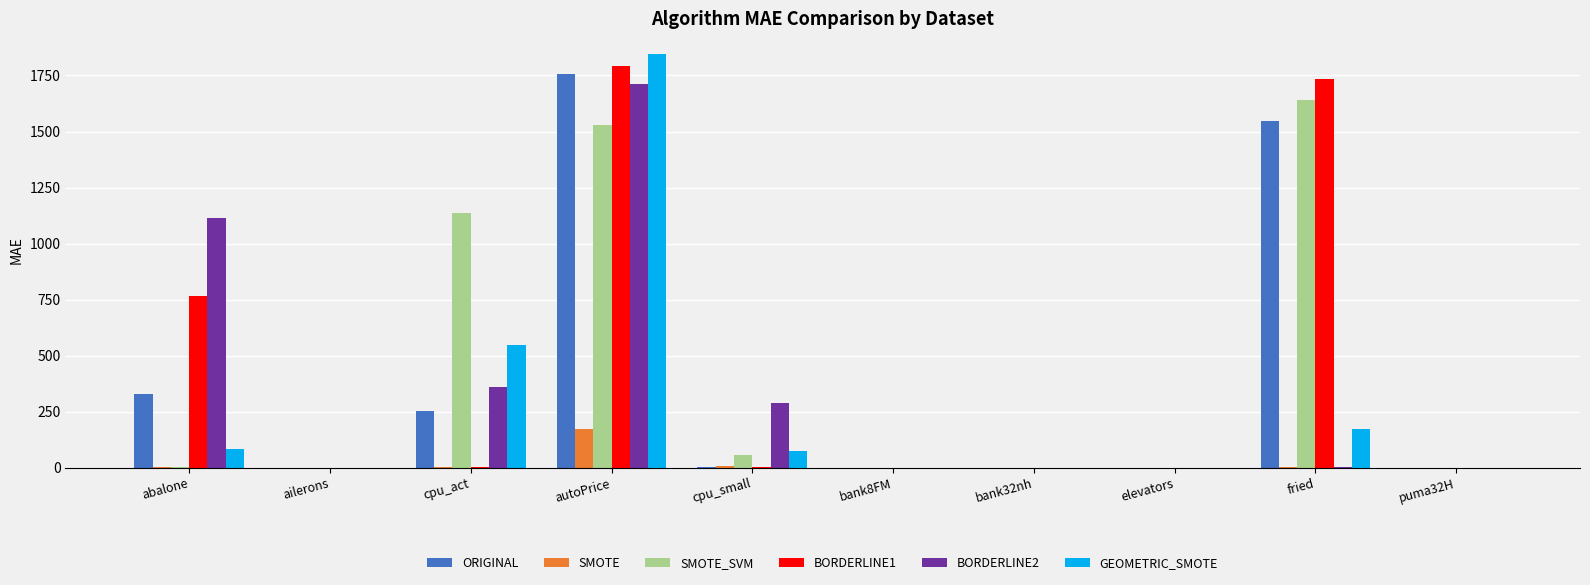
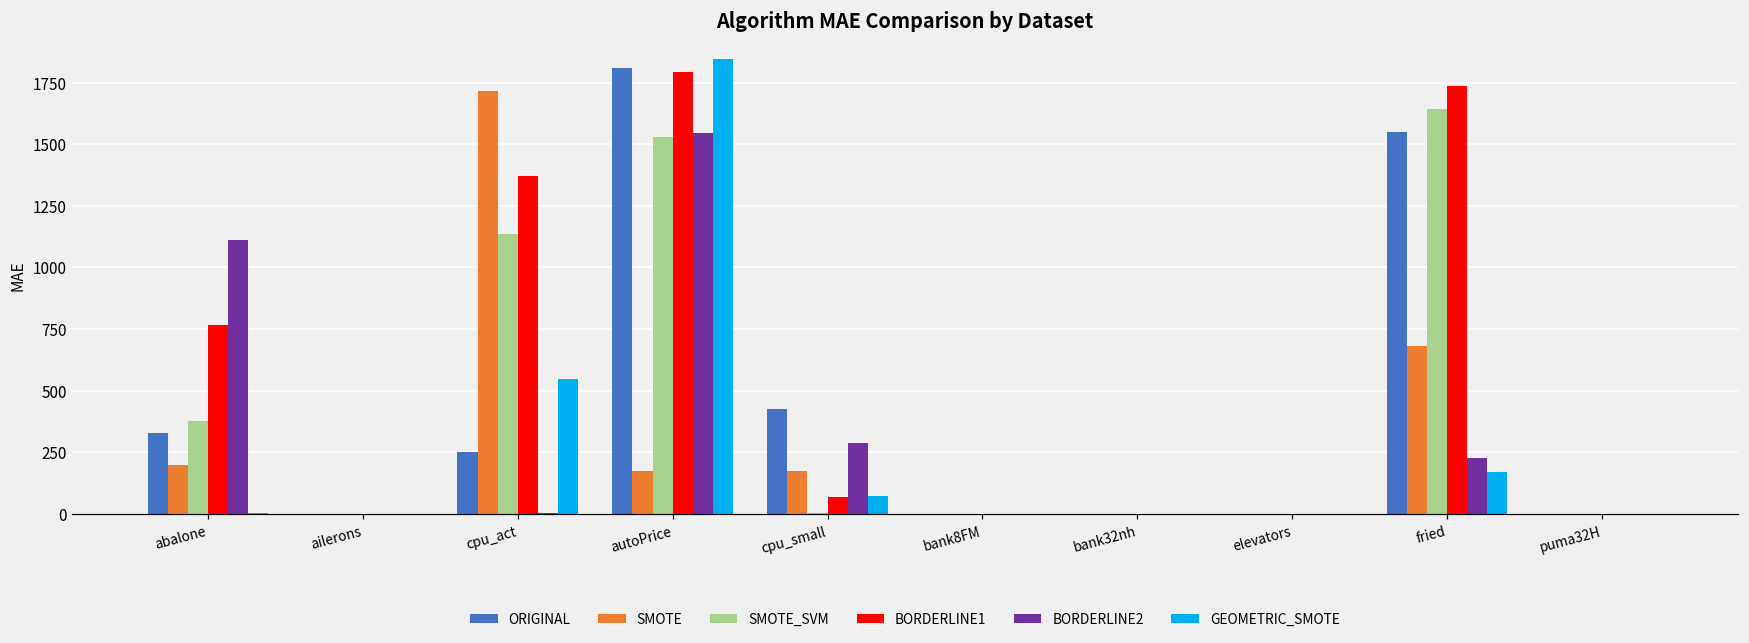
SMOTE, abalone: 0 -> 200
SMOTE_SVM, abalone: 0 -> 380
GEOMETRIC_SMOTE, abalone: 80 -> 0
SMOTE, cpu_act: 0 -> 1720
BORDERLINE1, cpu_act: 0 -> 1370
BORDERLINE2, cpu_act: 360 -> 0
ORIGINAL, autoPrice: 1760 -> 1810
BORDERLINE2, autoPrice: 1710 -> 1550
ORIGINAL, cpu_small: 0 -> 420
SMOTE, cpu_small: 10 -> 170
SMOTE_SVM, cpu_small: 60 -> 10
BORDERLINE1, cpu_small: 0 -> 70
SMOTE, fried: 0 -> 680
BORDERLINE2, fried: 0 -> 230
